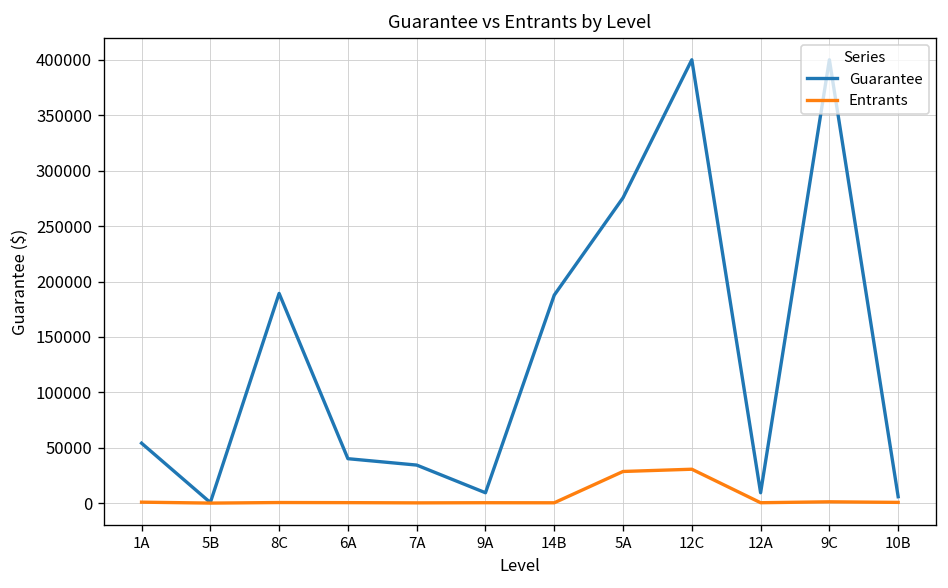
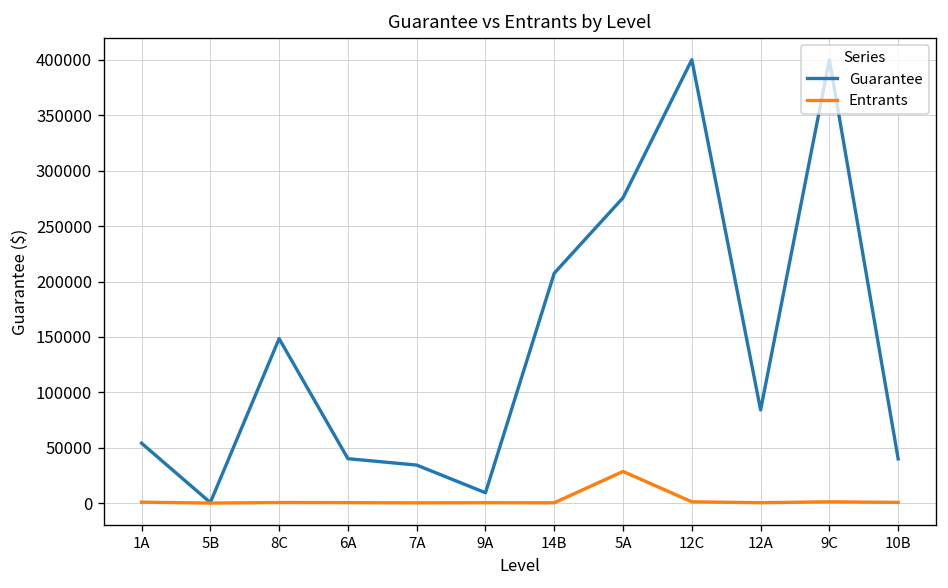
Guarantee, 8C: 190000 -> 150000
Guarantee, 14B: 190000 -> 210000
Entrants, 12C: 30000 -> 0
Guarantee, 12A: 10000 -> 80000
Guarantee, 10B: 10000 -> 40000
